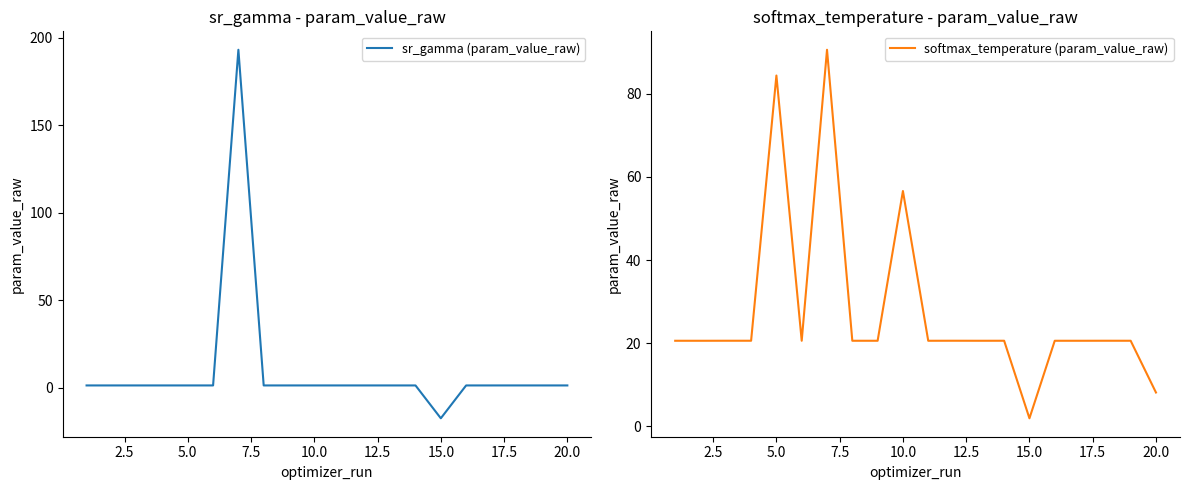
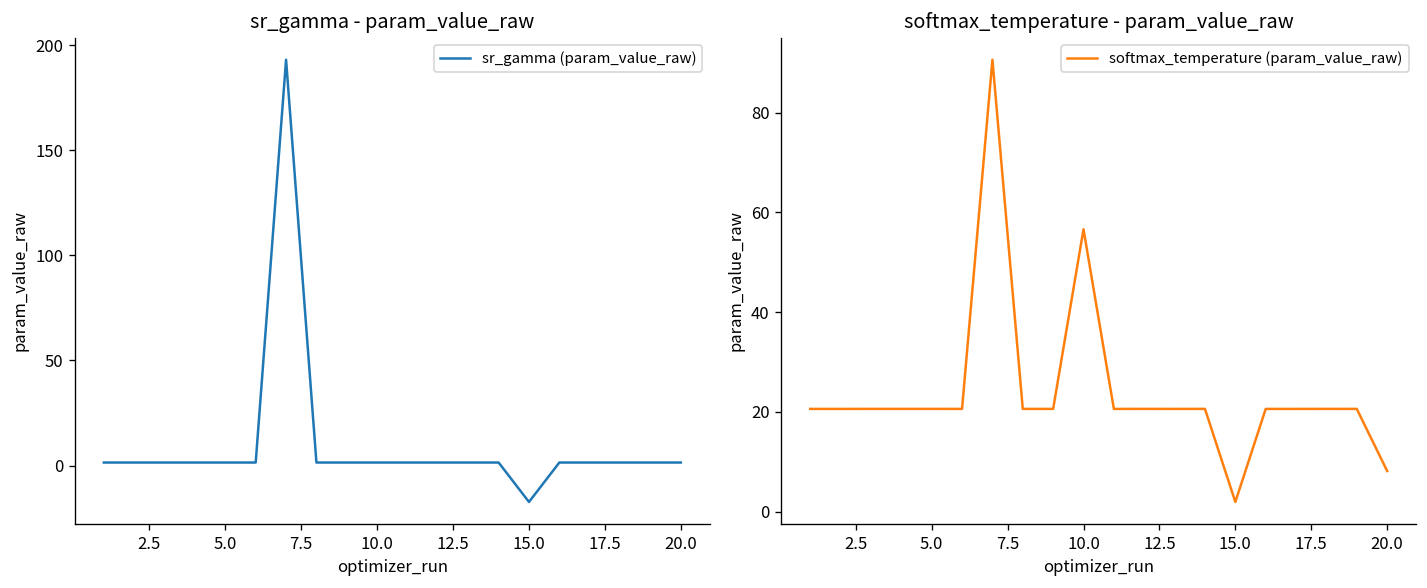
softmax_temperature - param_value_raw, 5.0: 84 -> 21
